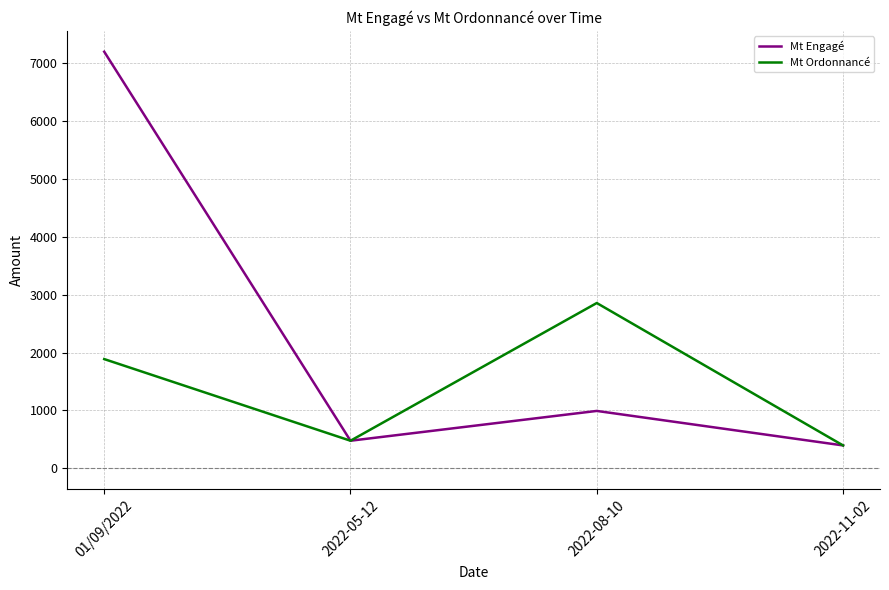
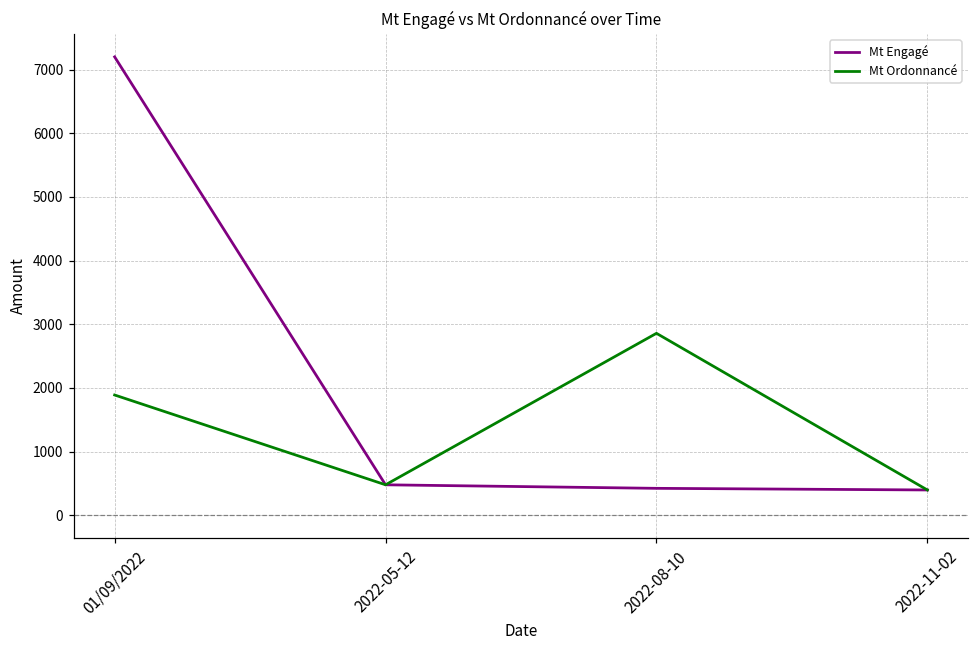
Mt Engagé, 2022-08-10: 1000 -> 400
